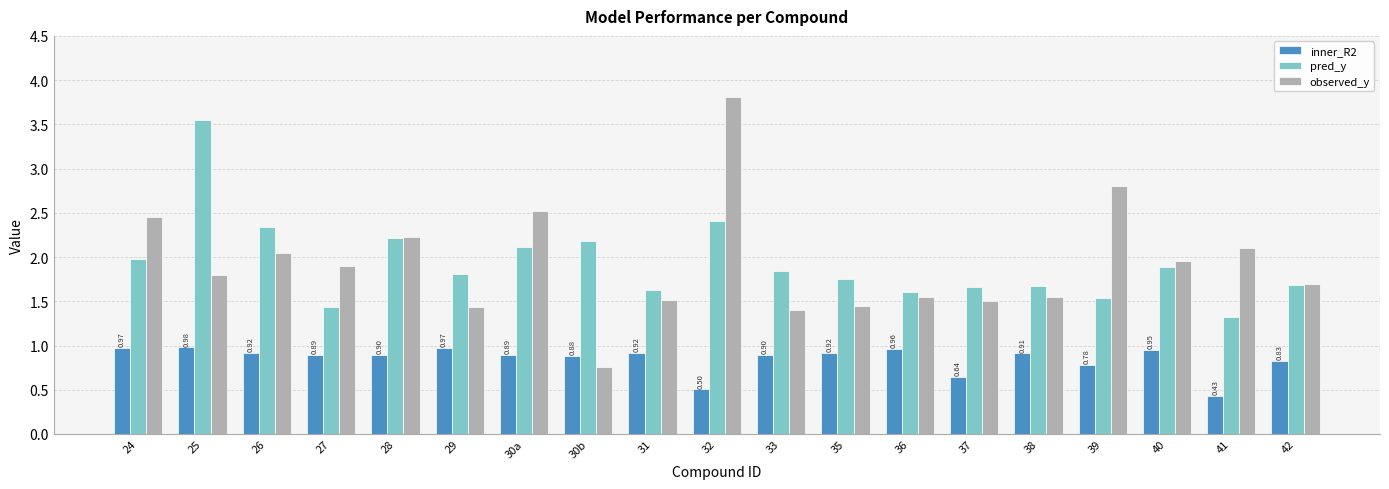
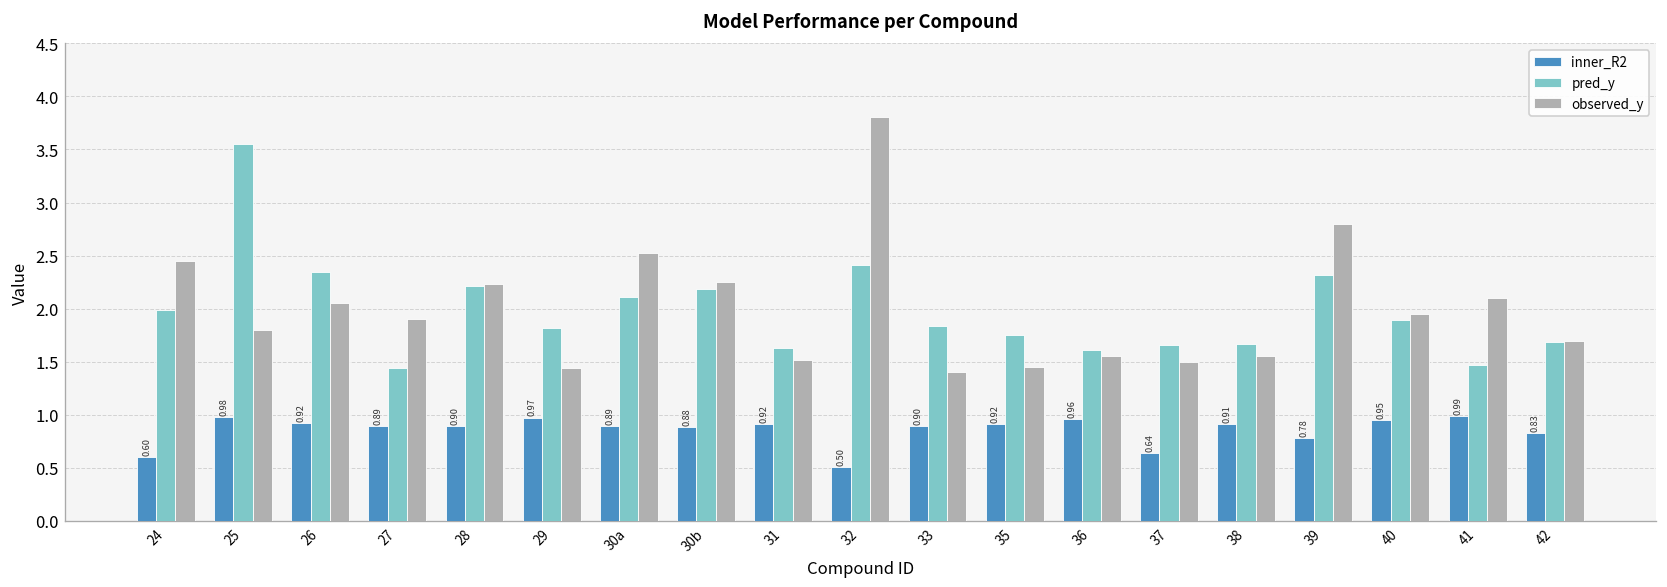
inner_R2, 24: 0.97 -> 0.60
observed_y, 30b: 0.8 -> 2.3
pred_y, 39: 1.5 -> 2.3
inner_R2, 41: 0.43 -> 0.99
pred_y, 41: 1.3 -> 1.5
